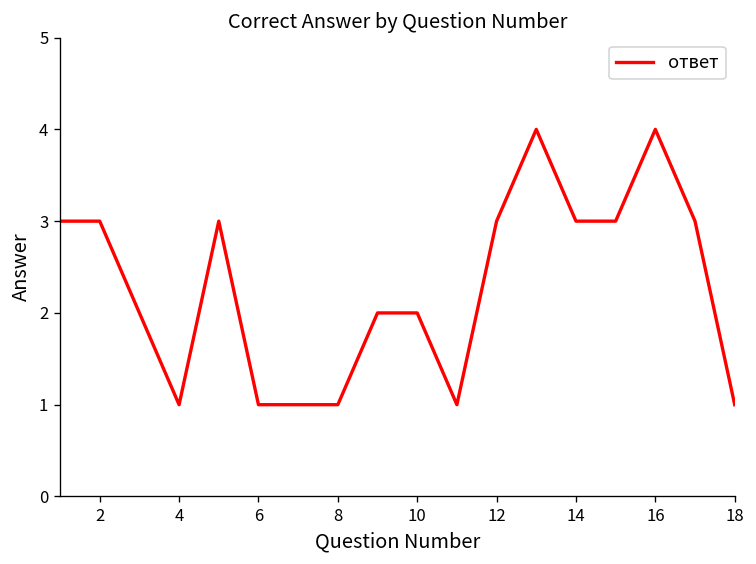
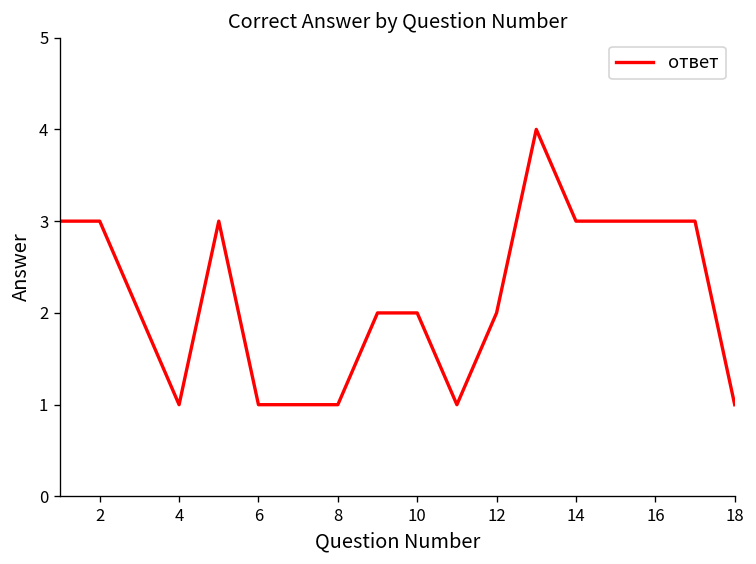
12: 3 -> 2
16: 4 -> 3
